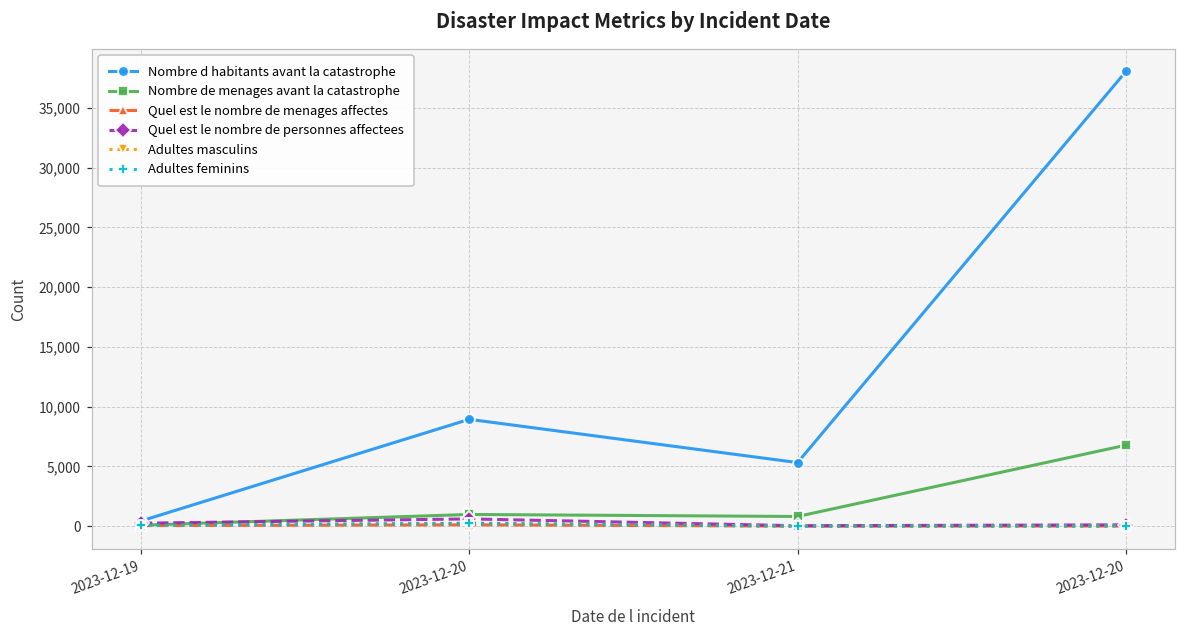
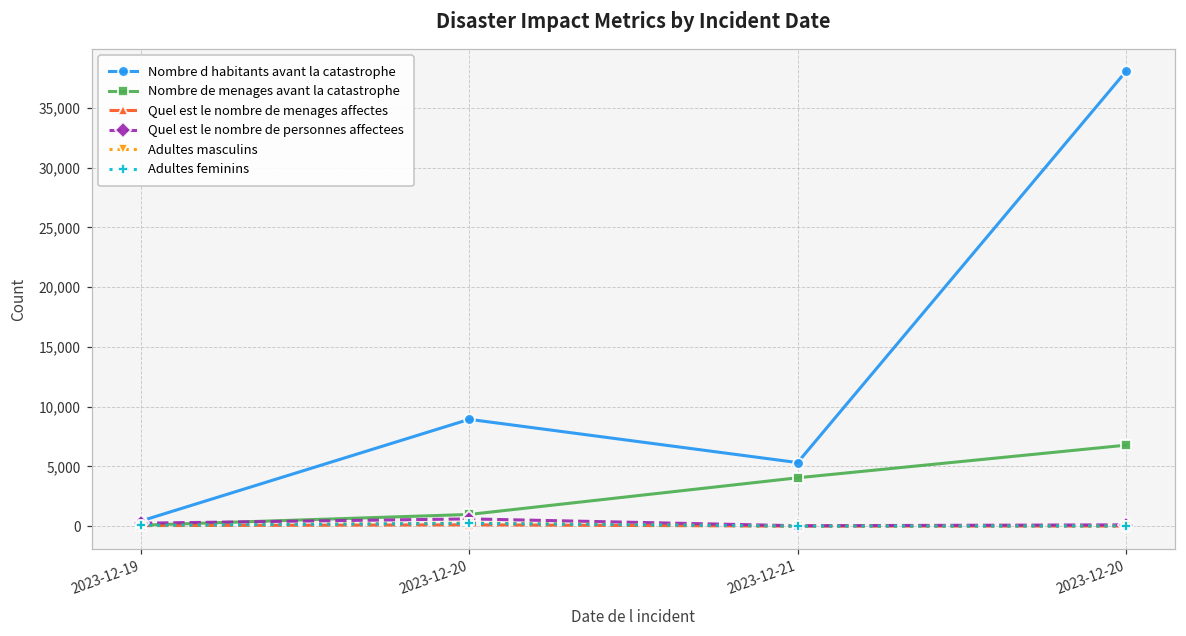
Nombre de menages avant la catastrophe, 2023-12-21: 800 -> 4,100
